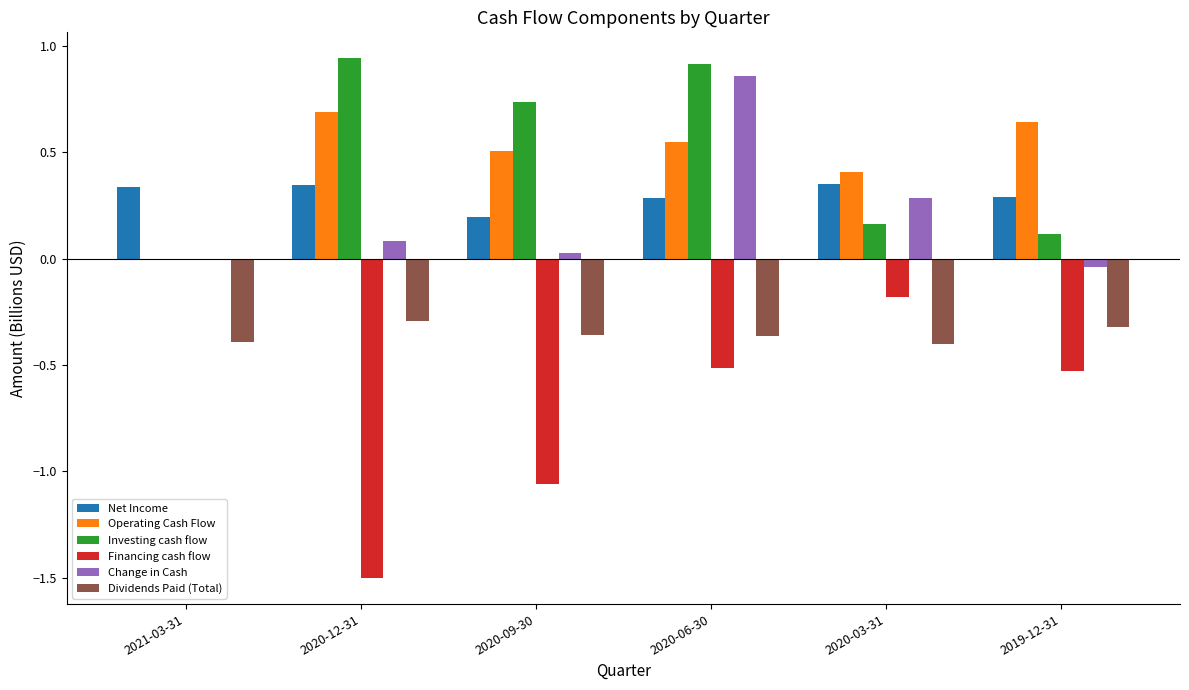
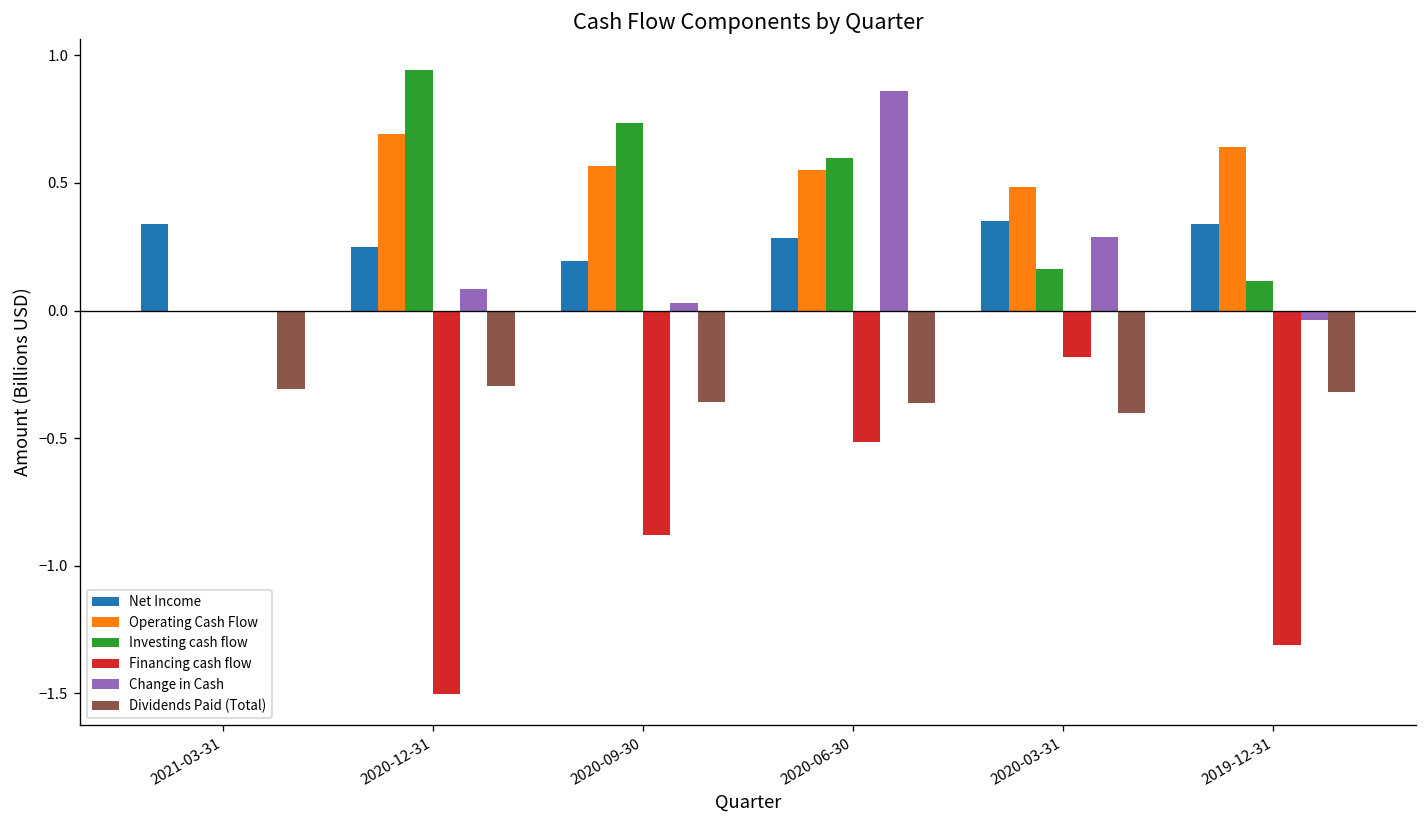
Dividends Paid (Total), 2021-03-31: -0.39 -> -0.31
Net Income, 2020-12-31: 0.35 -> 0.25
Operating Cash Flow, 2020-09-30: 0.51 -> 0.57
Financing cash flow, 2020-09-30: -1.06 -> -0.88
Investing cash flow, 2020-06-30: 0.92 -> 0.60
Operating Cash Flow, 2020-03-31: 0.41 -> 0.49
Net Income, 2019-12-31: 0.29 -> 0.34
Financing cash flow, 2019-12-31: -0.53 -> -1.31
